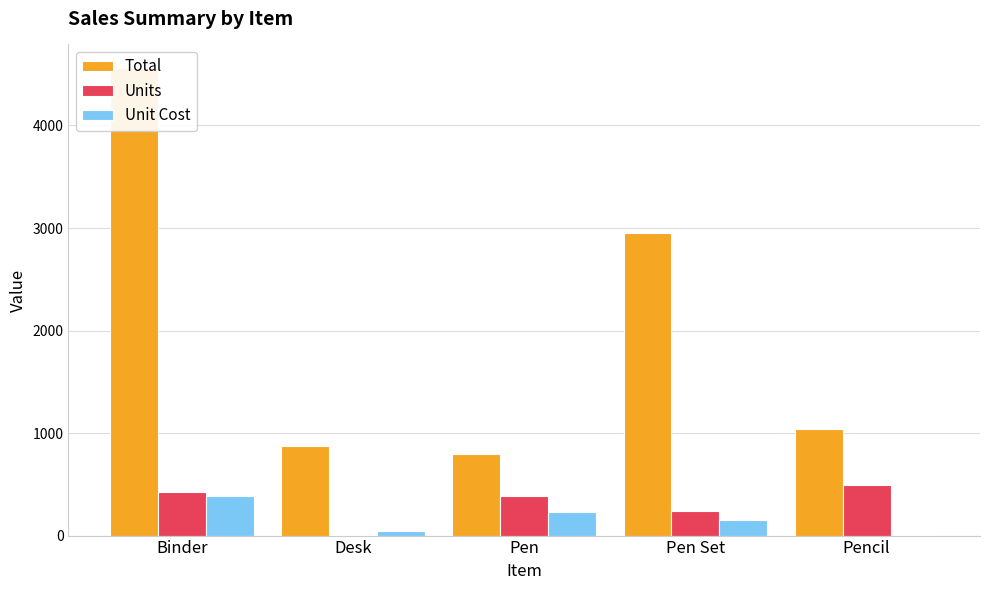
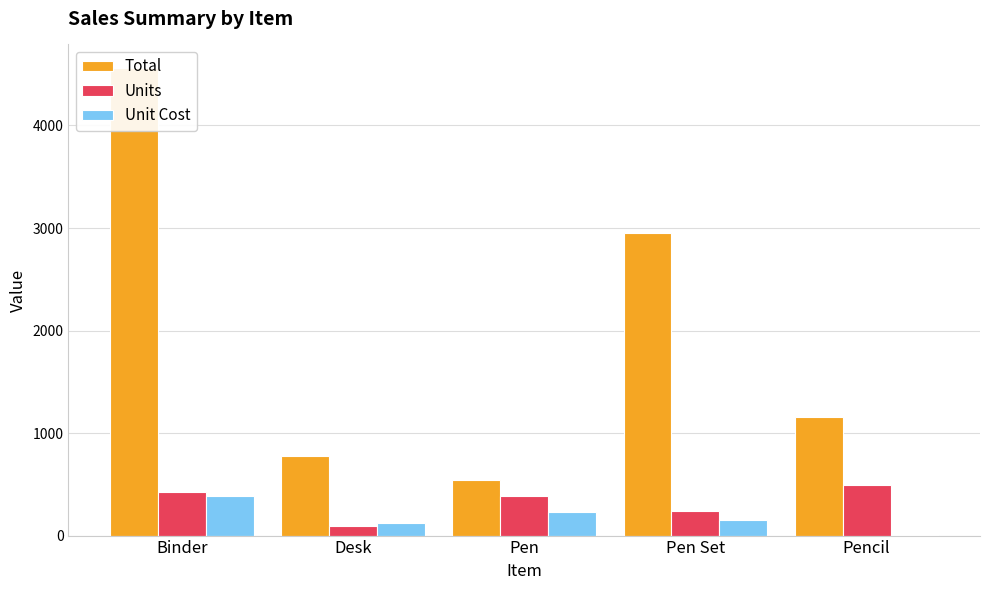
Total, Desk: 880 -> 780
Units, Desk: 10 -> 100
Unit Cost, Desk: 40 -> 130
Total, Pen: 800 -> 540
Total, Pencil: 1040 -> 1160
